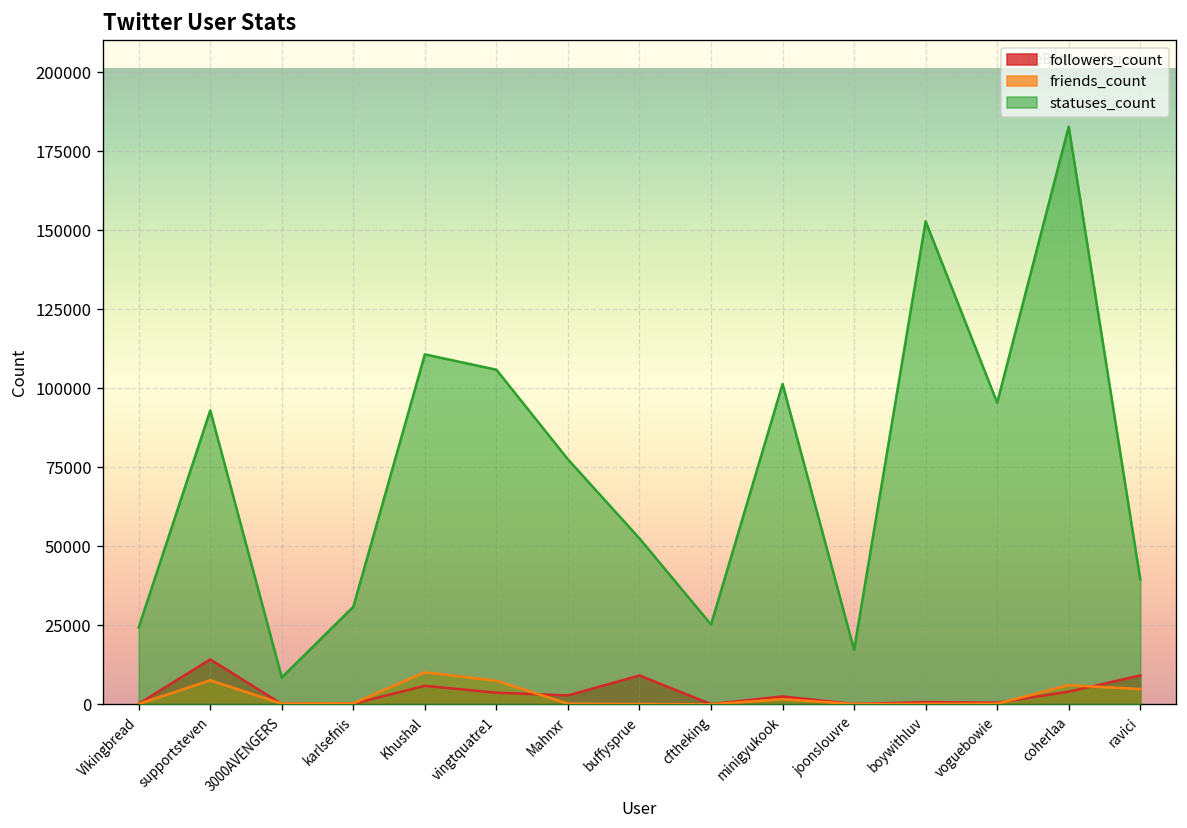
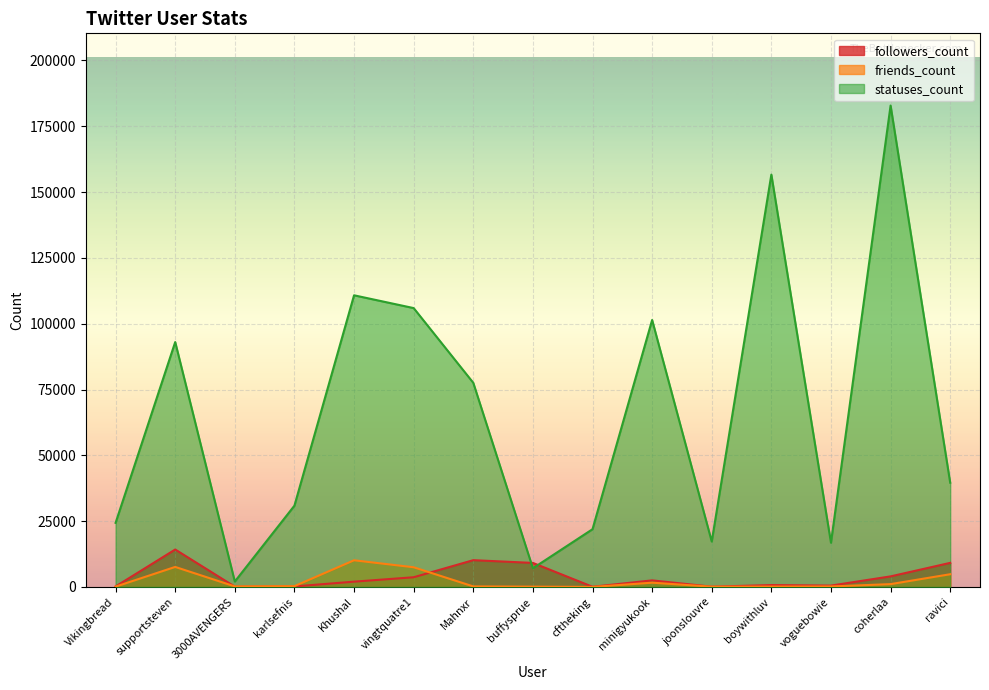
statuses_count, 3000AVENGERS: 9000 -> 2000
followers_count, Khushal: 6000 -> 2000
followers_count, Mahnxr: 3000 -> 10000
statuses_count, buffysprue: 53000 -> 7000
statuses_count, cftheking: 25000 -> 22000
statuses_count, boywithluv: 153000 -> 157000
statuses_count, voguebowie: 95000 -> 17000
friends_count, coherlaa: 6000 -> 1000
